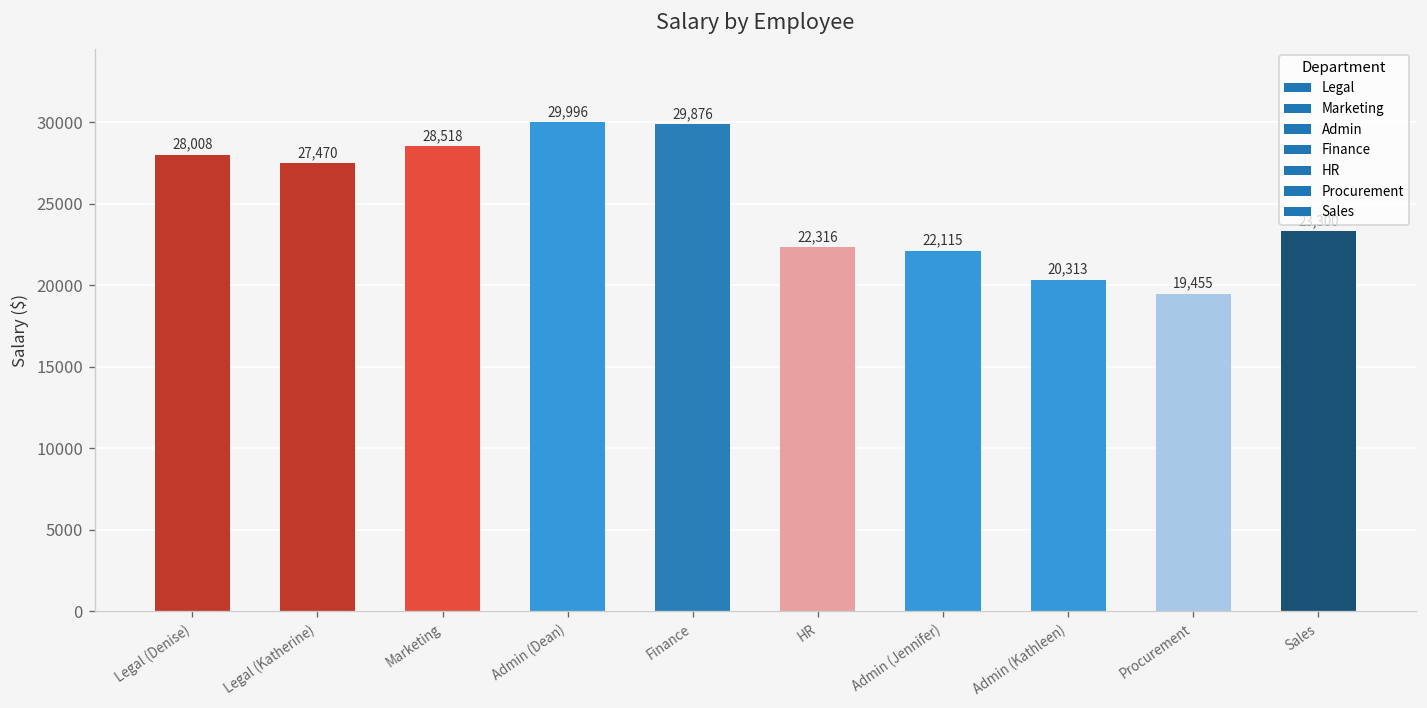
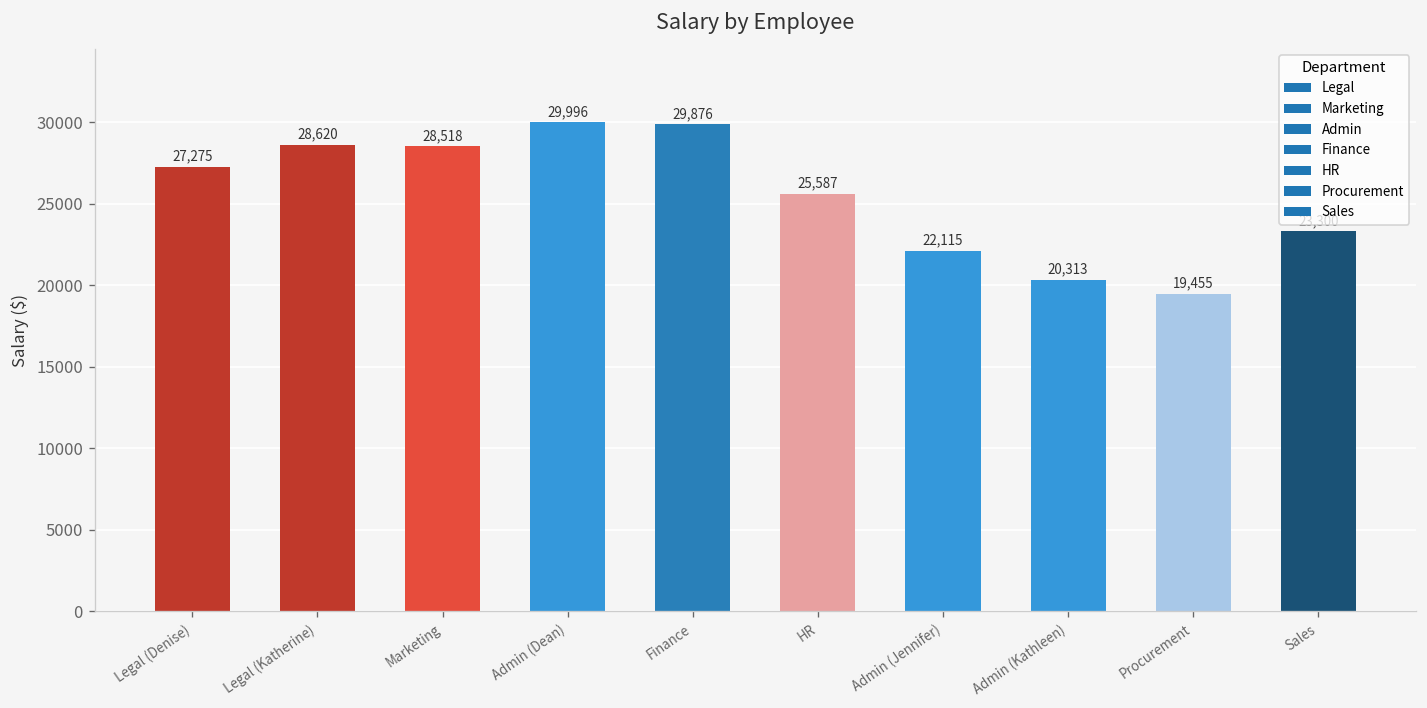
Legal (Denise): 28,008 -> 27,275
Legal (Katherine): 27,470 -> 28,620
HR: 22,316 -> 25,587
